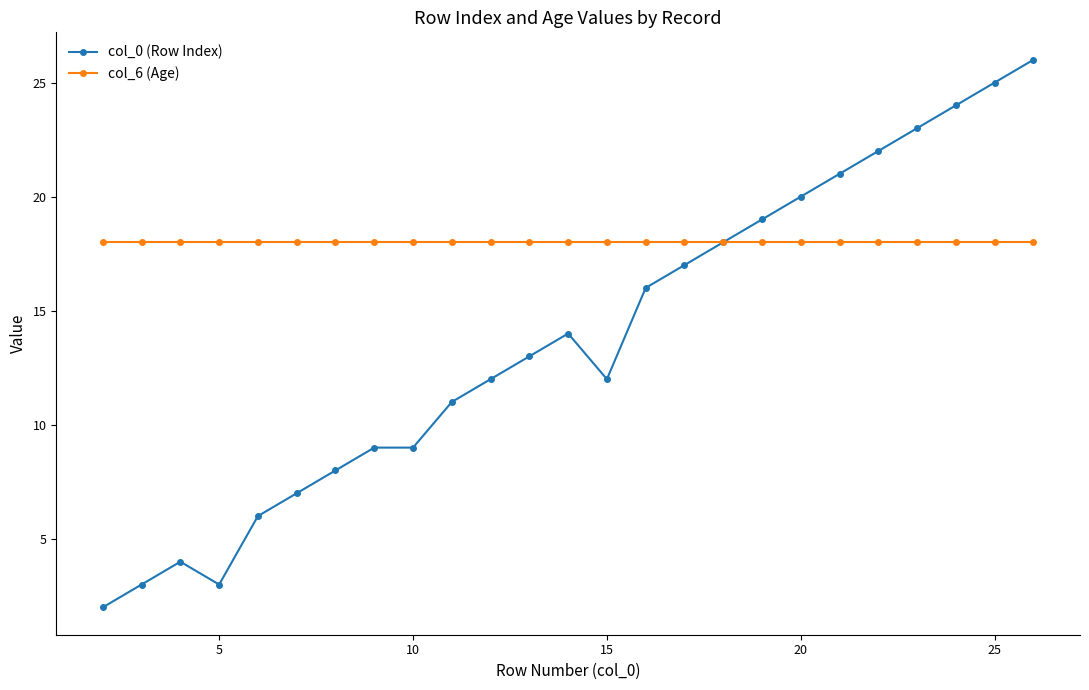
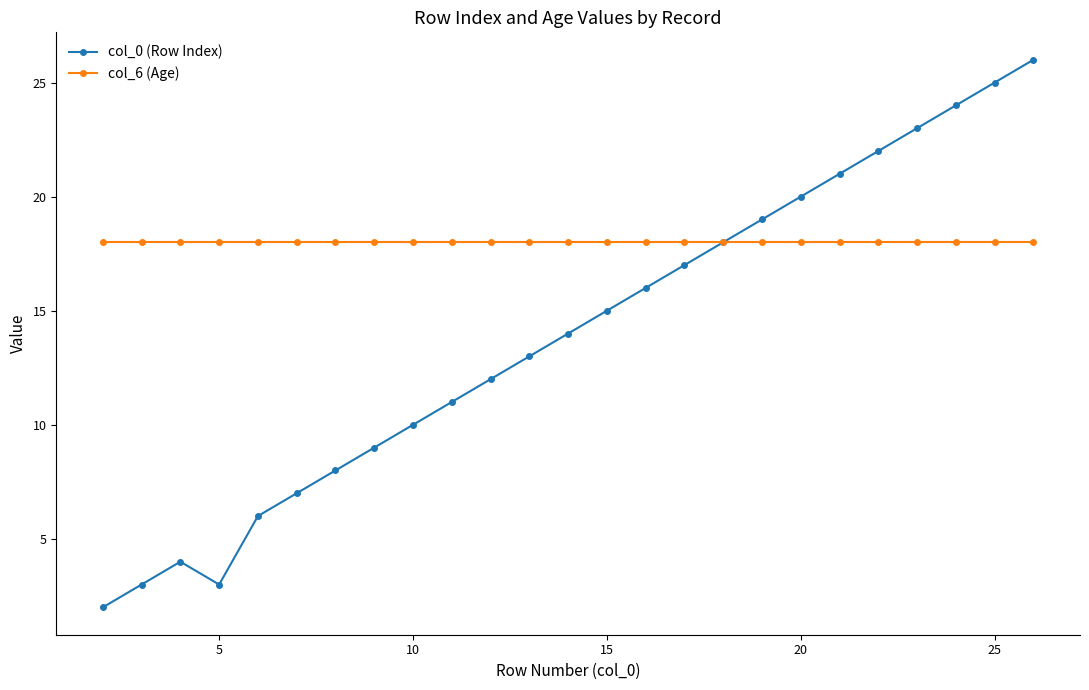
col_0 (Row Index), 10: 9 -> 10
col_0 (Row Index), 15: 12 -> 15
